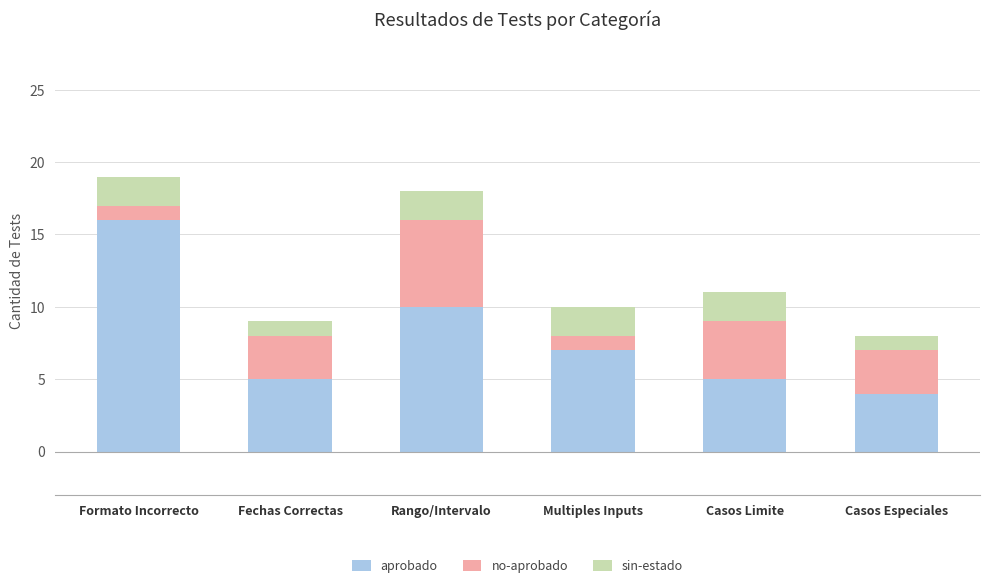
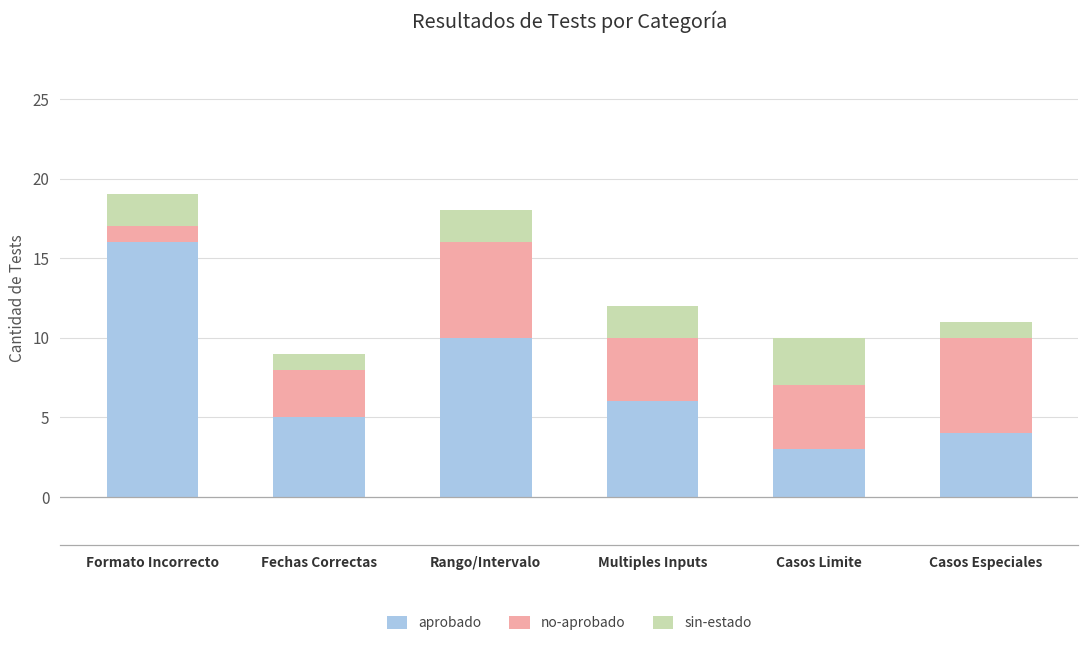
aprobado, Multiples Inputs: 7 -> 6
no-aprobado, Multiples Inputs: 1 -> 4
aprobado, Casos Limite: 5 -> 3
sin-estado, Casos Limite: 2 -> 3
no-aprobado, Casos Especiales: 3 -> 6
